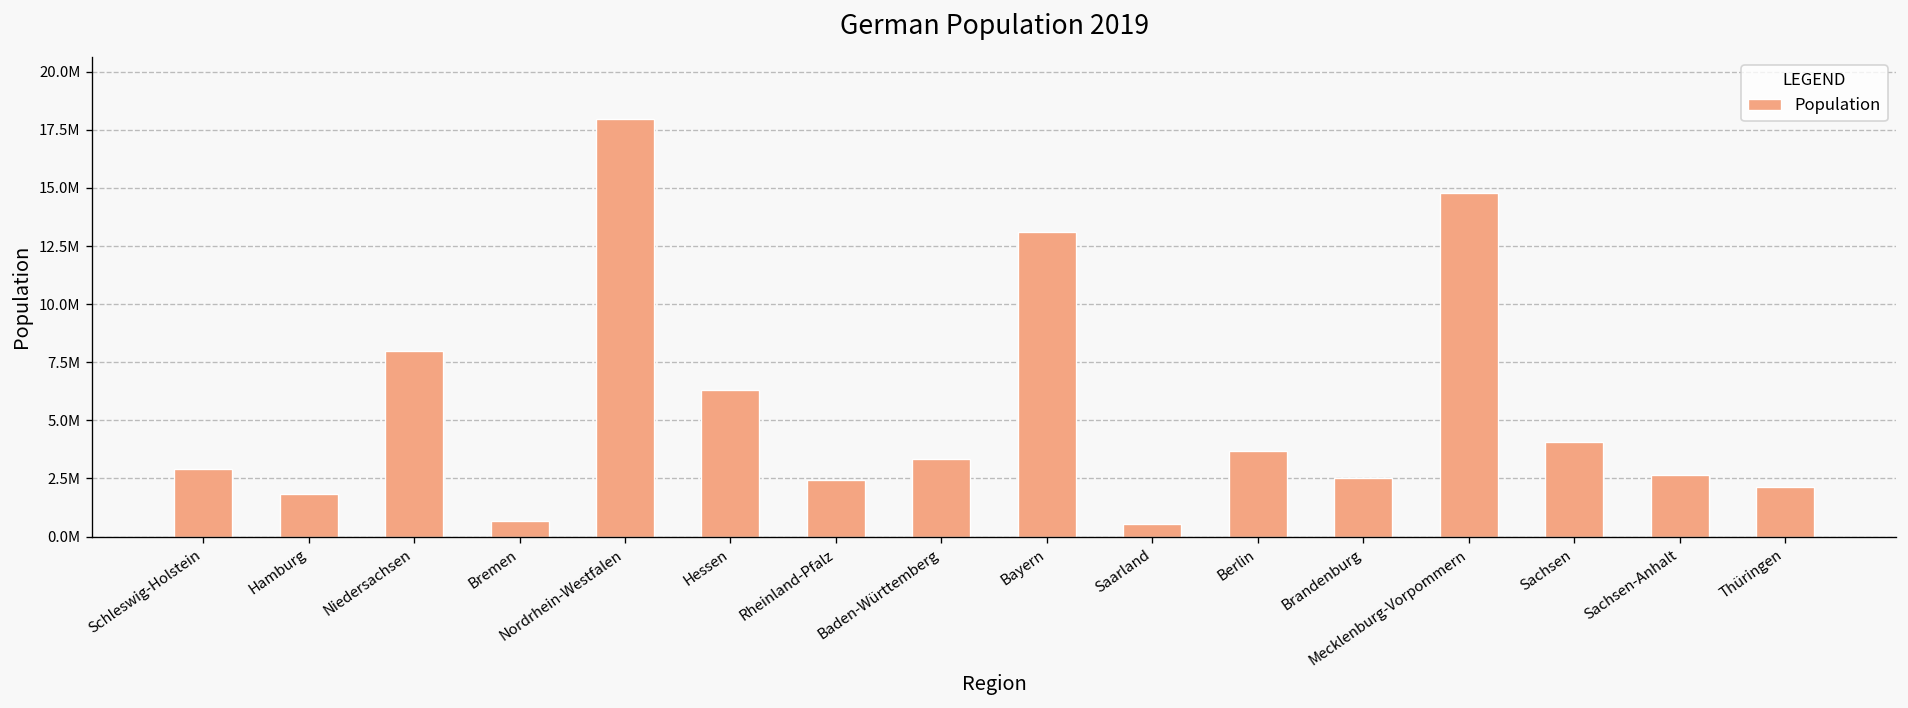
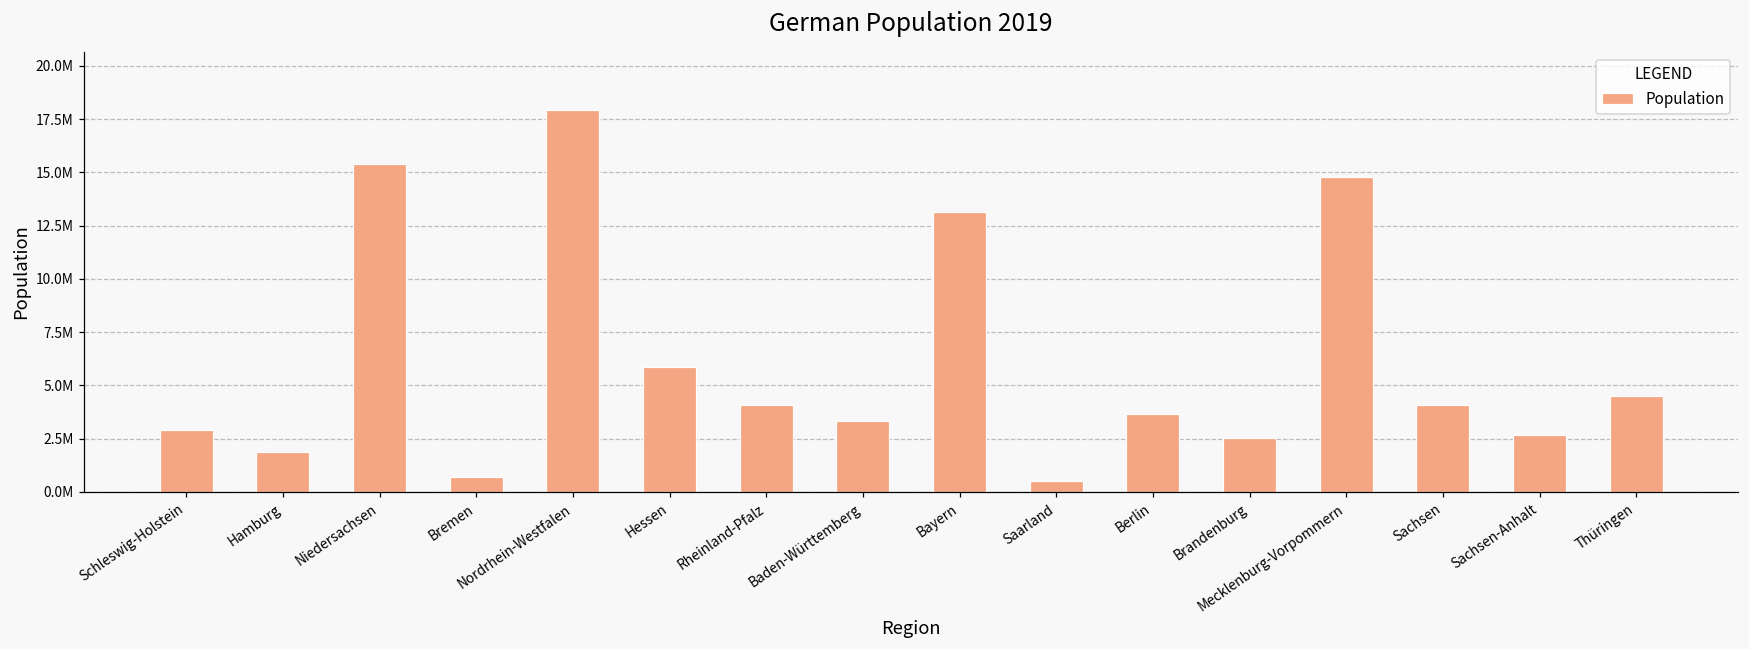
Niedersachsen: 8000000 -> 15400000
Hessen: 6300000 -> 5900000
Rheinland-Pfalz: 2400000 -> 4100000
Thüringen: 2100000 -> 4500000
